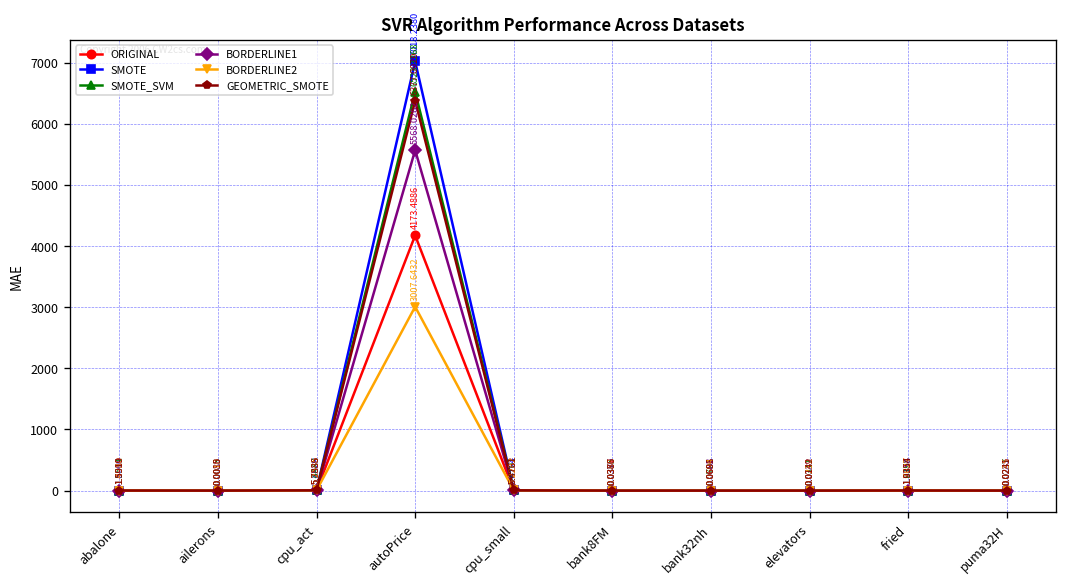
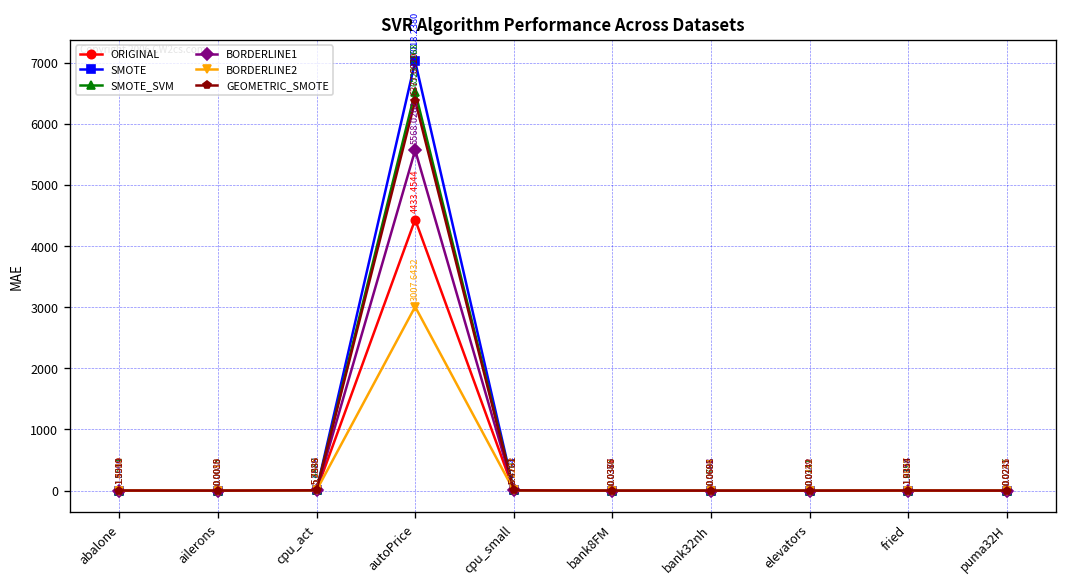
ORIGINAL, autoPrice: 4173.4886 -> 4433.4544
